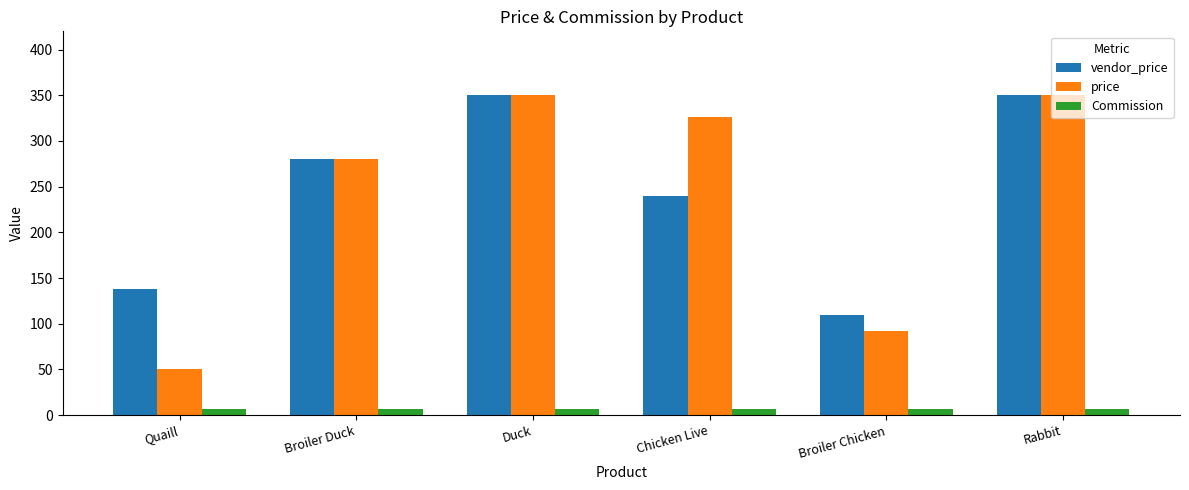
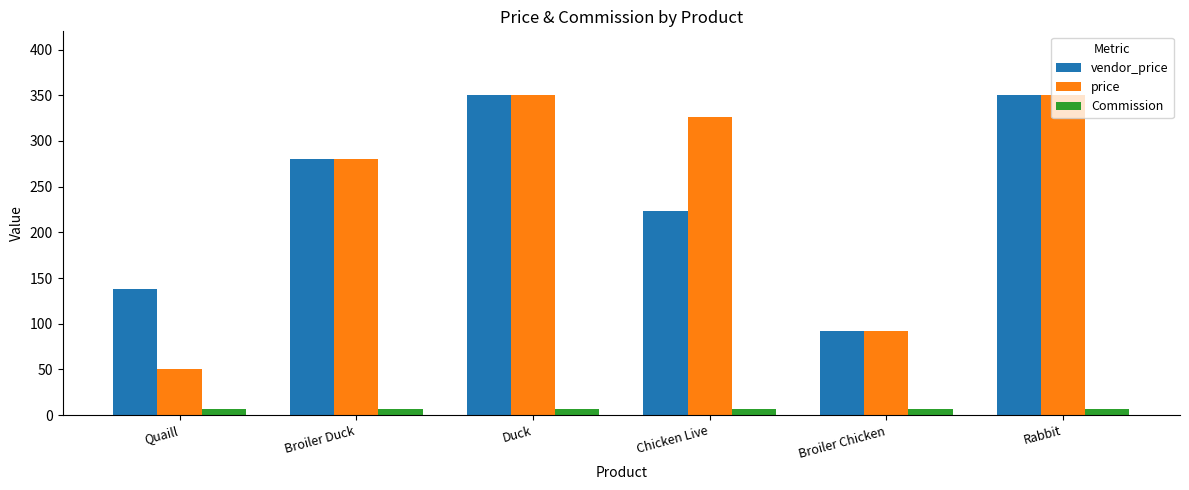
vendor_price, Chicken Live: 240 -> 220
vendor_price, Broiler Chicken: 110 -> 90
